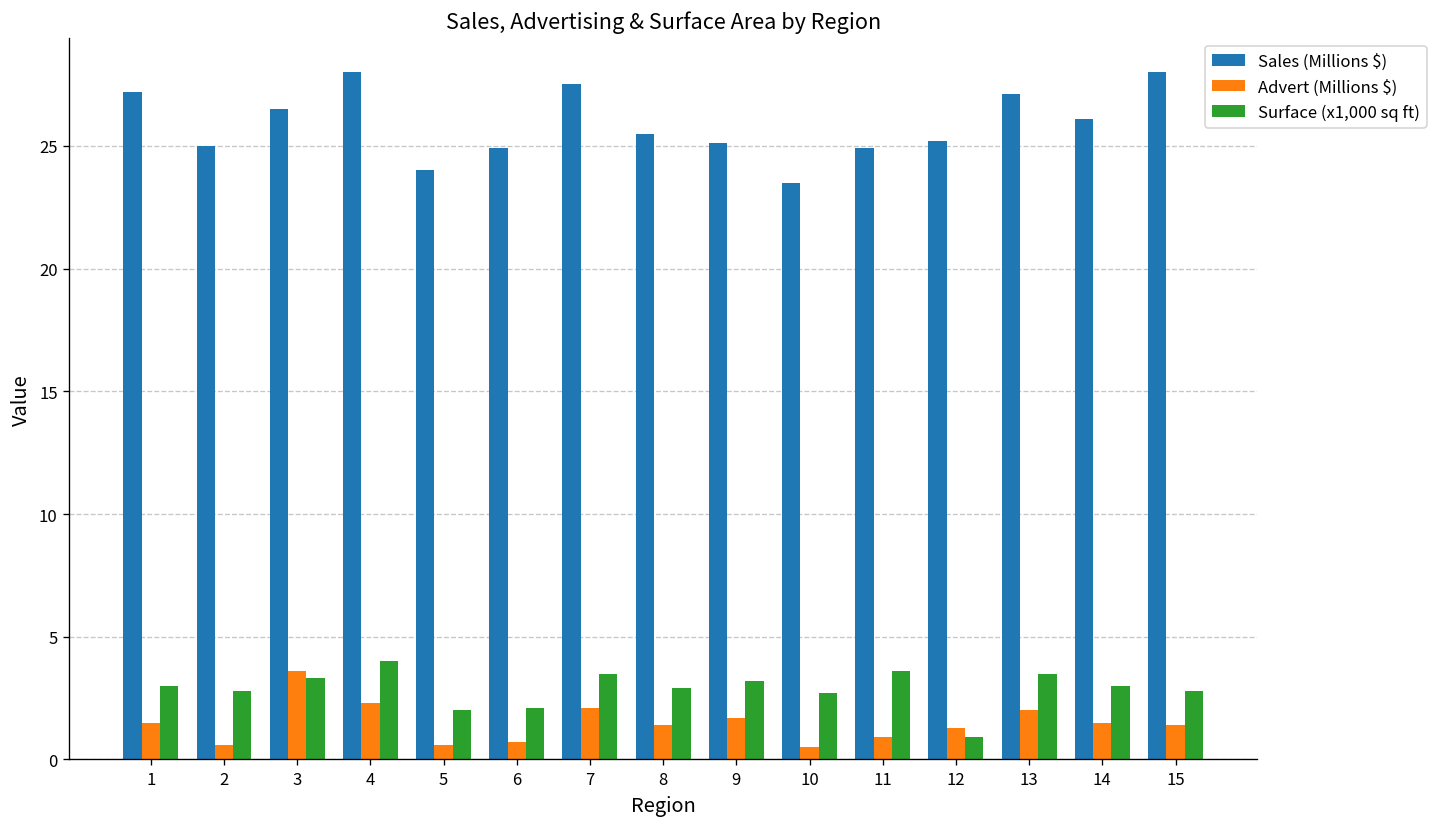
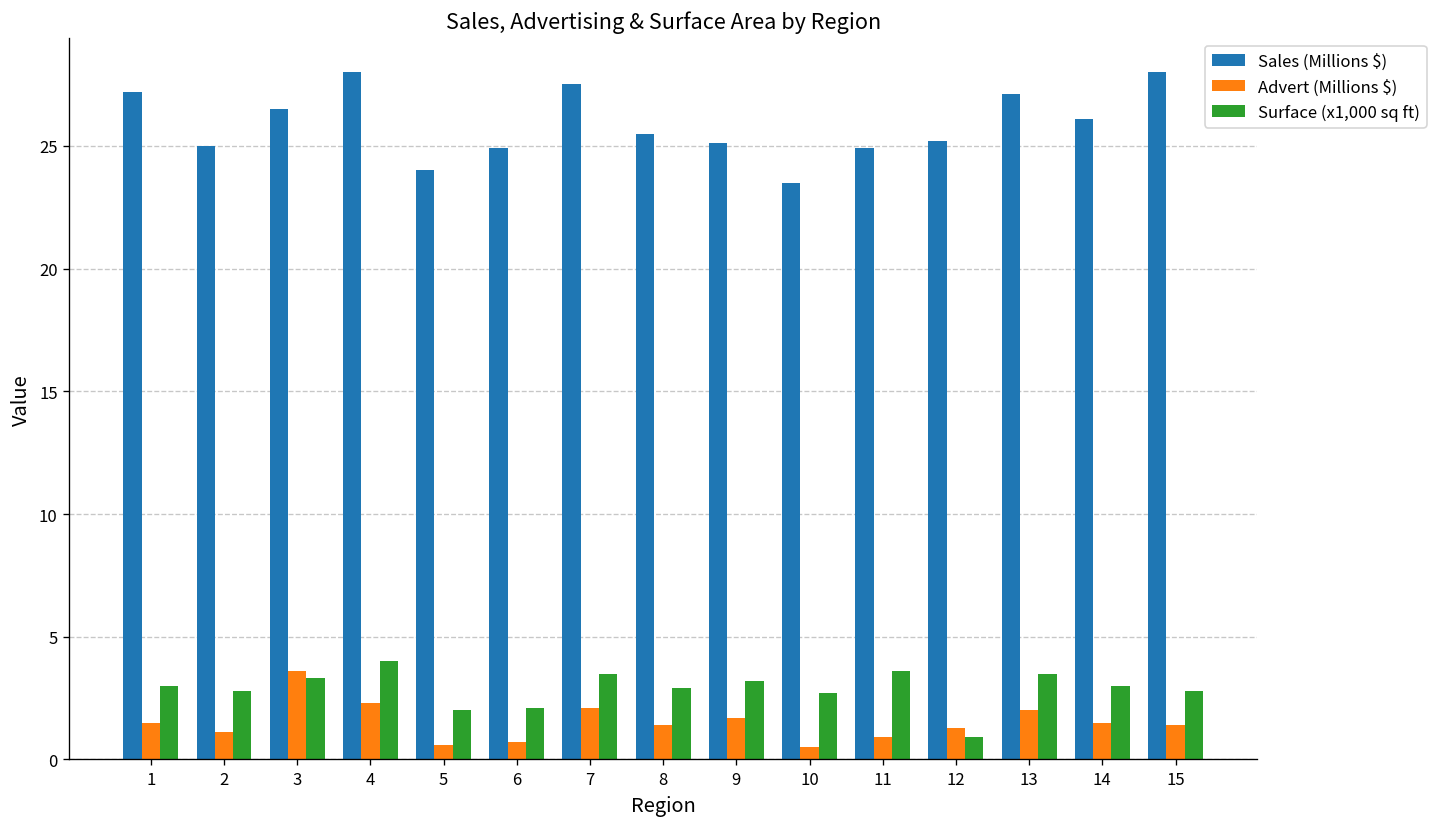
Advert (Millions $), 2: 0.6 -> 1.1
